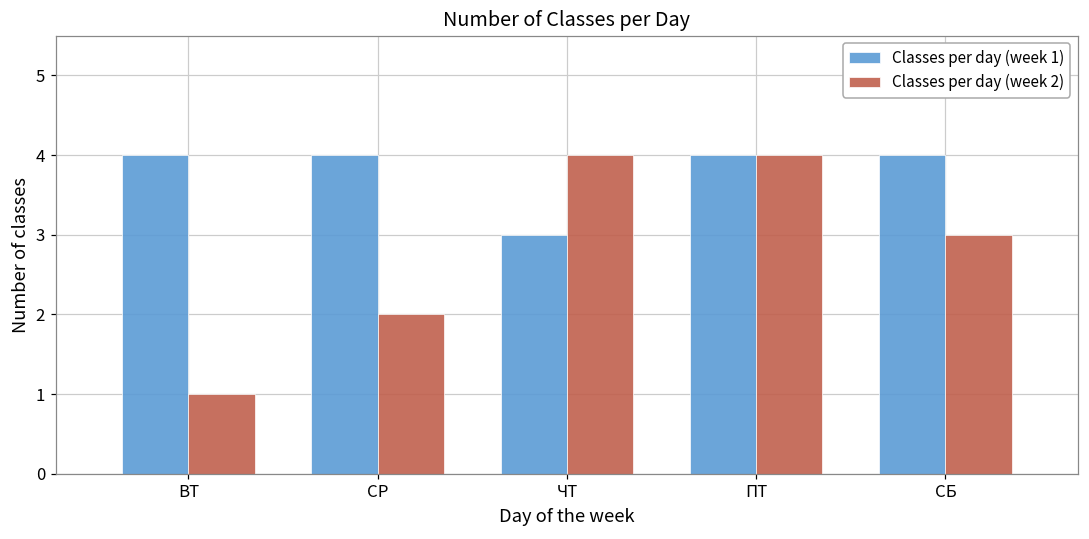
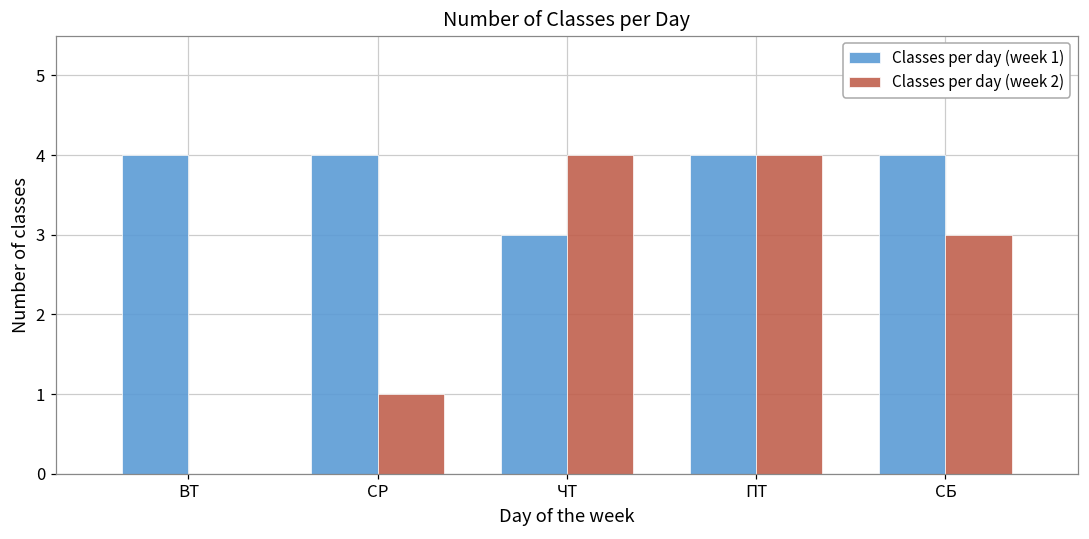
Classes per day (week 2), ВТ: 1 -> 0
Classes per day (week 2), СР: 2 -> 1
